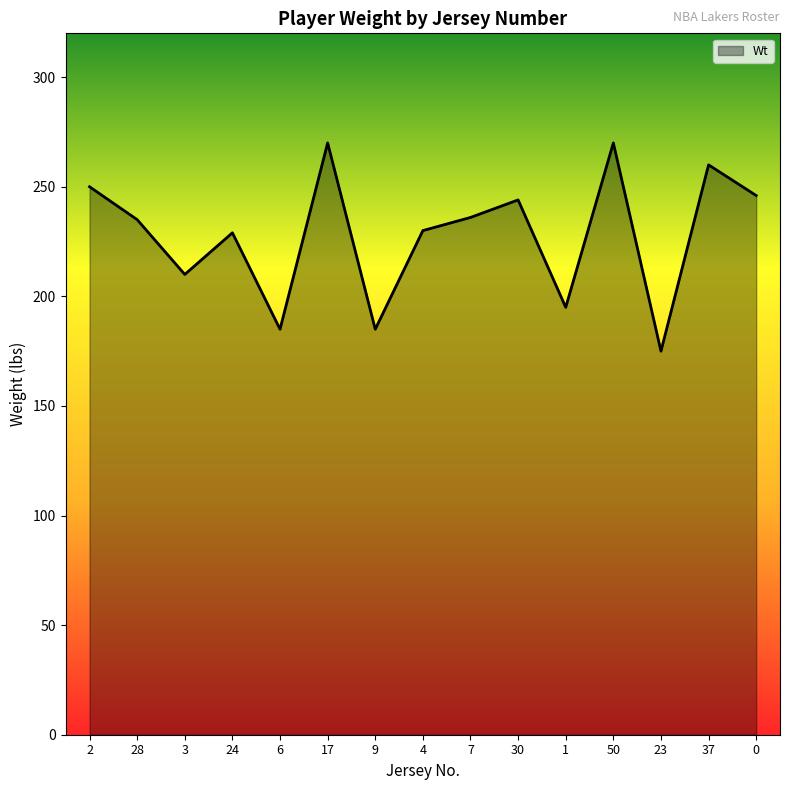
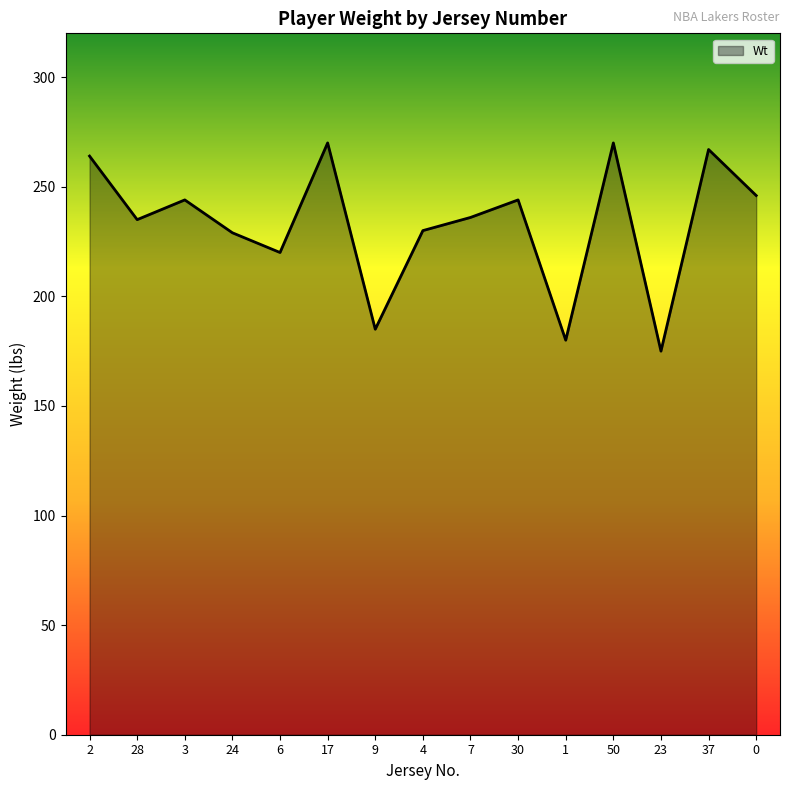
2: 250 -> 264
3: 210 -> 244
6: 185 -> 220
1: 195 -> 180
37: 260 -> 267
